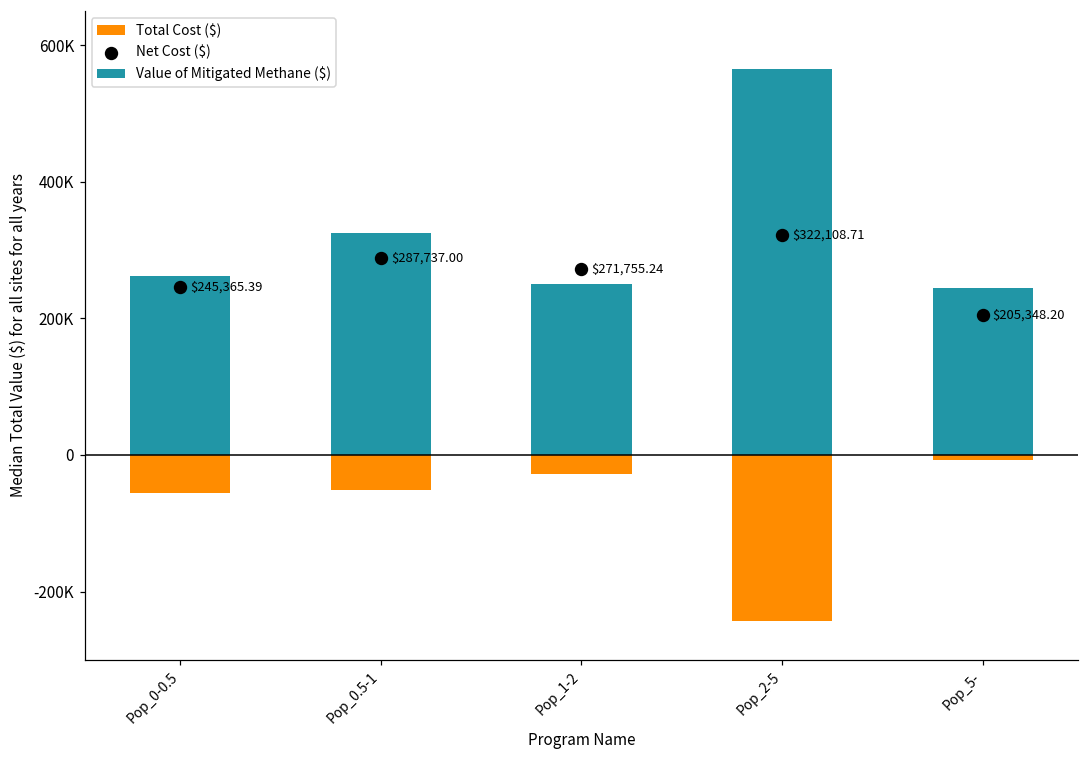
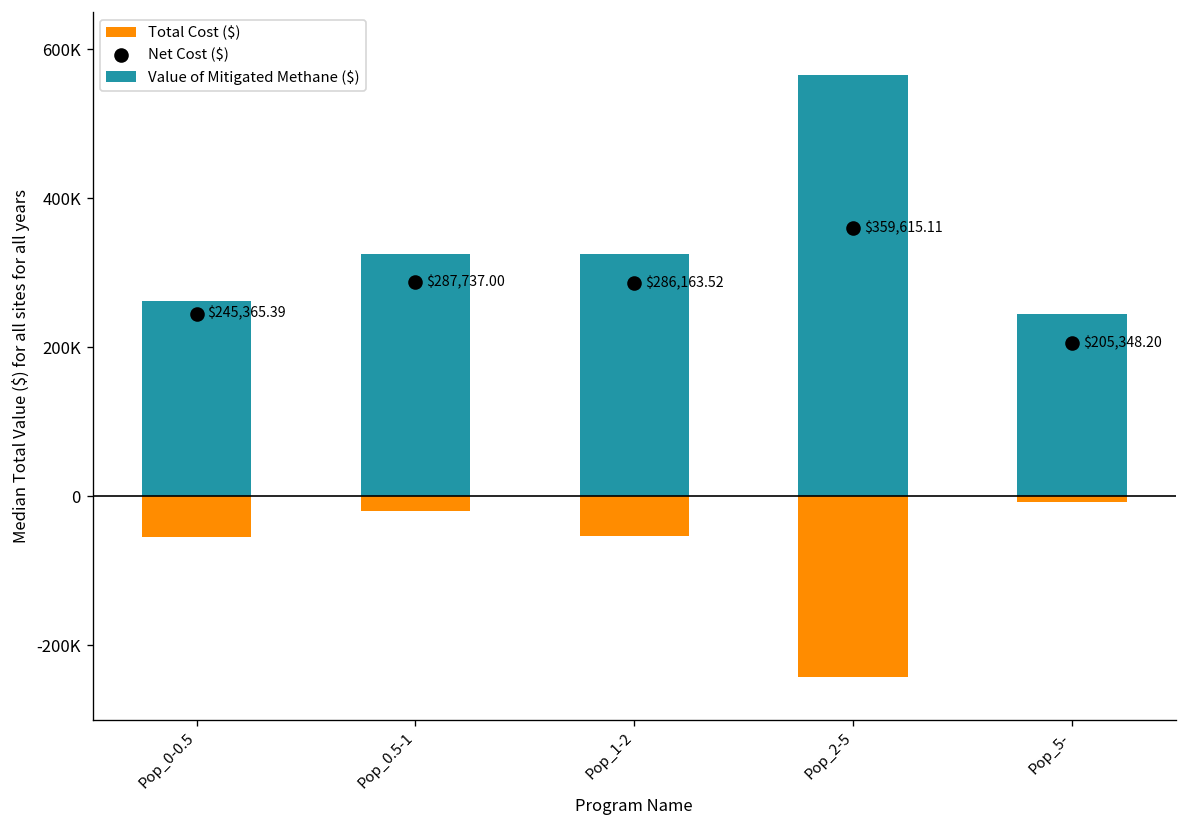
Total Cost ($), Pop_0.5-1: -50000 -> -20000
Value of Mitigated Methane ($), Pop_1-2: 250000 -> 330000
Total Cost ($), Pop_1-2: -30000 -> -50000
Net Cost ($), Pop_1-2: $271,755.24 -> $286,163.52
Net Cost ($), Pop_2-5: $322,108.71 -> $359,615.11
